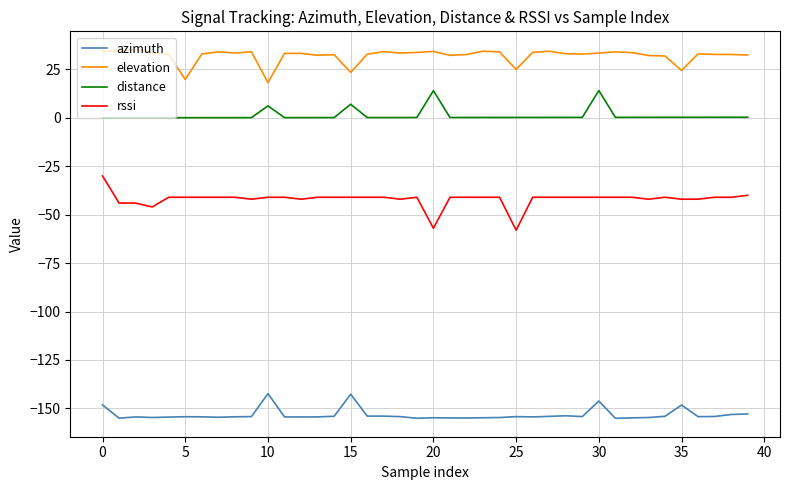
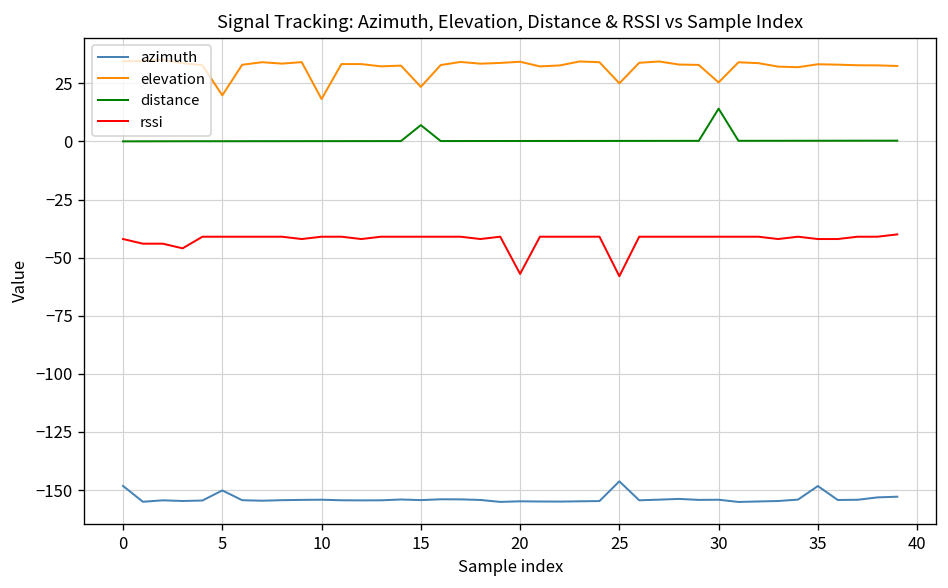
rssi, 0: -30 -> -42
azimuth, 5: -154 -> -150
azimuth, 10: -142 -> -154
distance, 10: 6 -> 0
azimuth, 15: -143 -> -154
distance, 20: 14 -> 0
azimuth, 25: -154 -> -146
azimuth, 30: -146 -> -154
elevation, 30: 33 -> 25
elevation, 35: 24 -> 33
